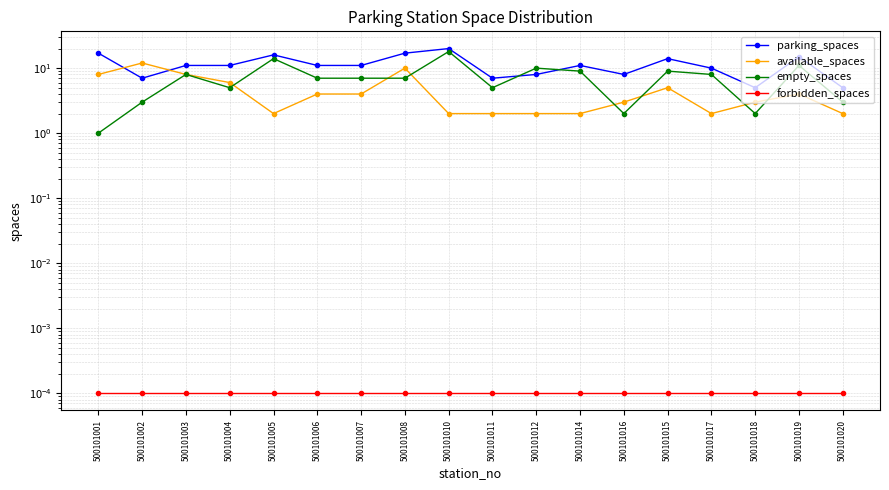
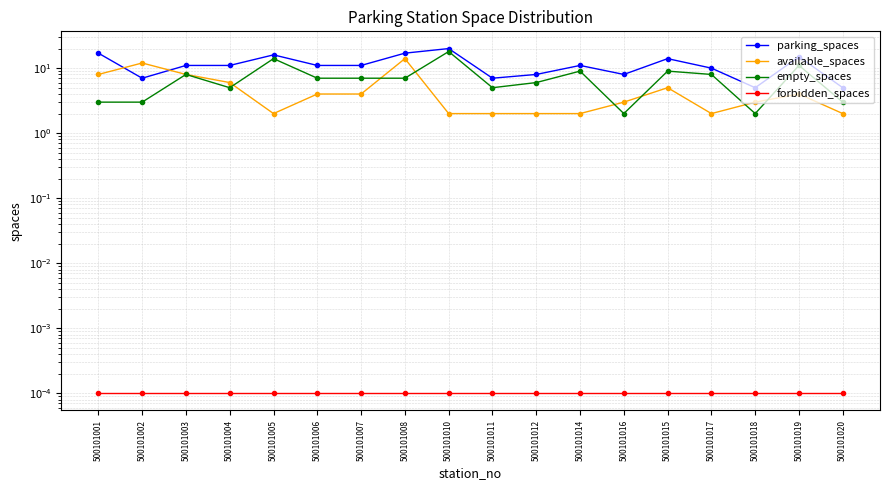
empty_spaces, 500101001: 1 -> 3
available_spaces, 500101008: 10 -> 14
empty_spaces, 500101012: 10 -> 6
